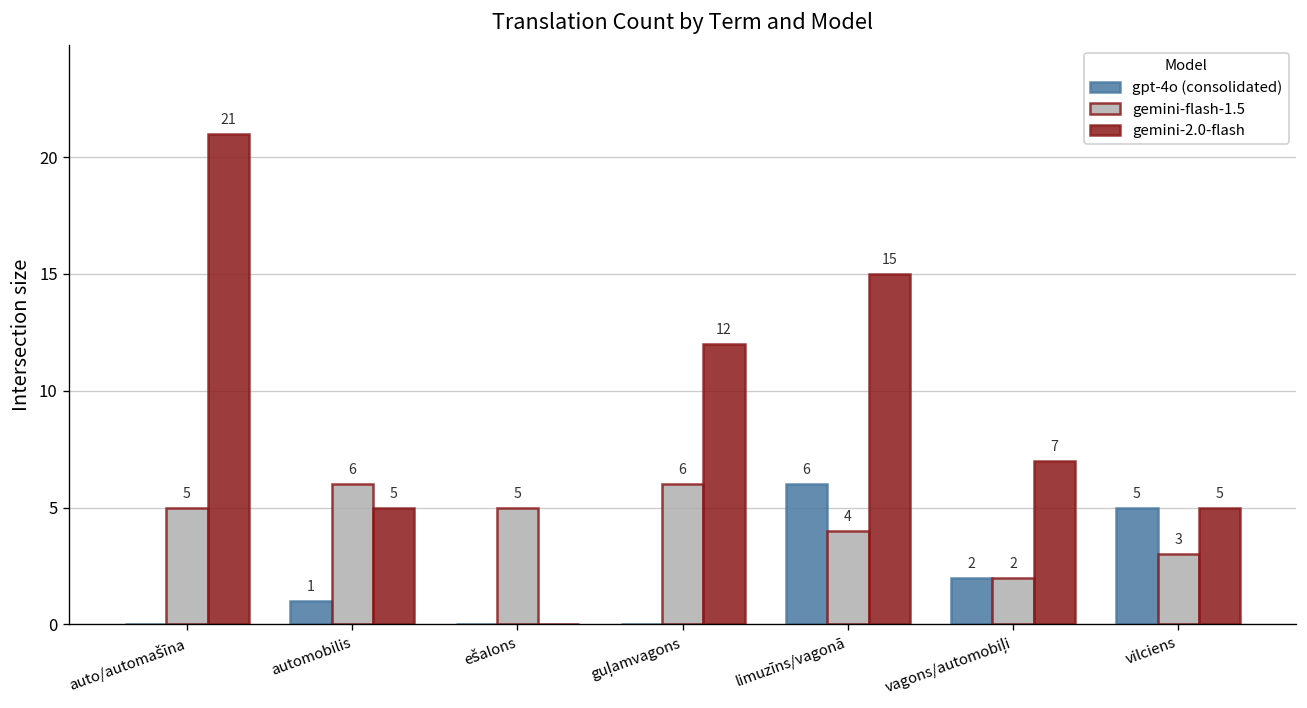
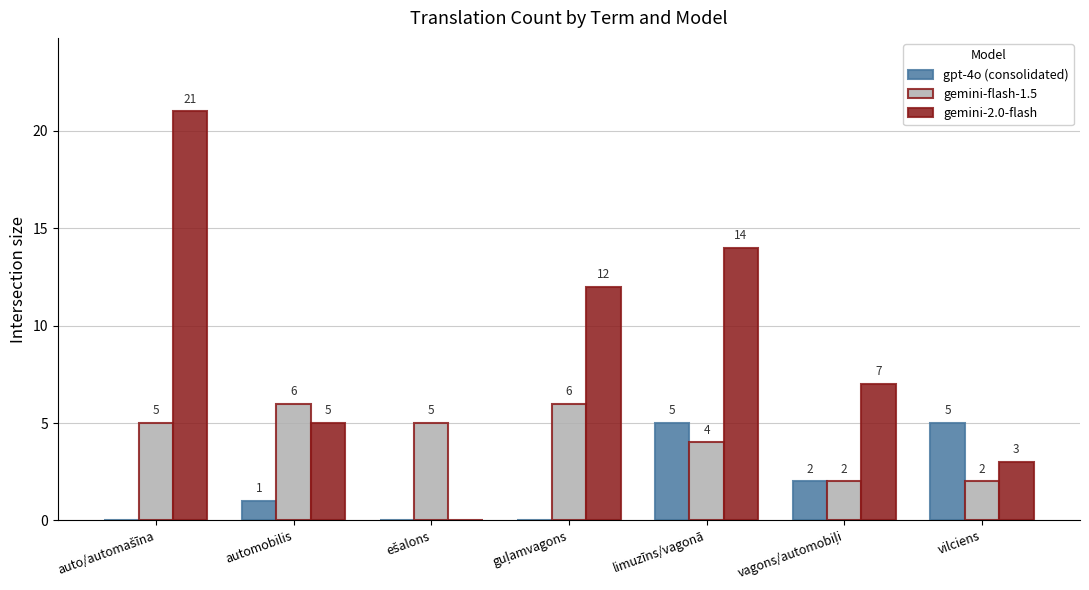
gpt-4o (consolidated), limuzīns/vagonā: 6 -> 5
gemini-2.0-flash, limuzīns/vagonā: 15 -> 14
gemini-flash-1.5, vilciens: 3 -> 2
gemini-2.0-flash, vilciens: 5 -> 3
